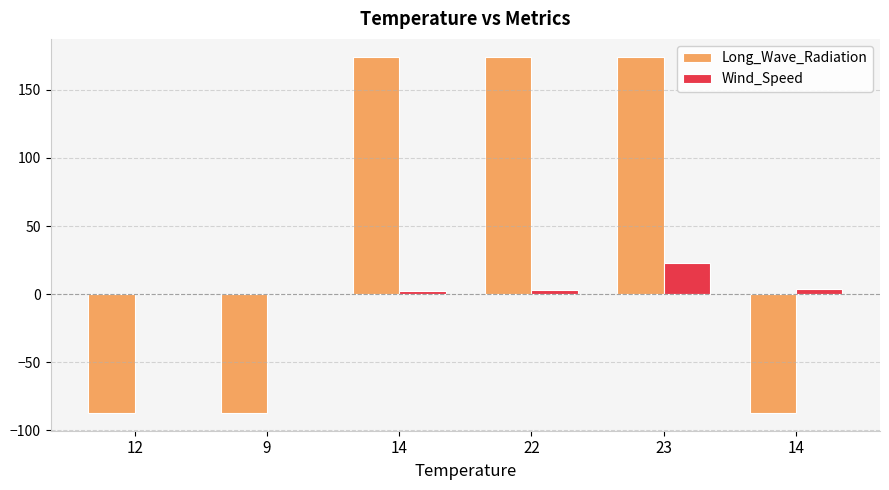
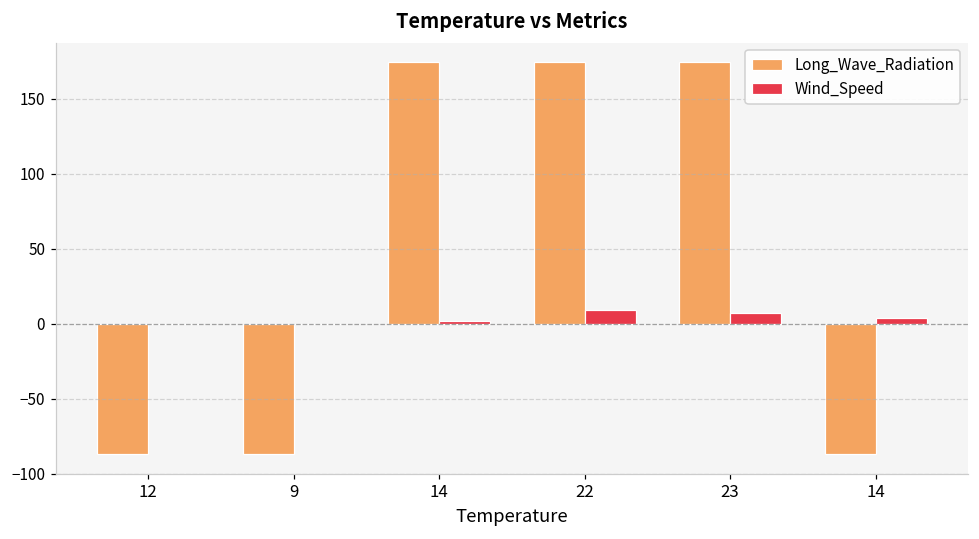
Wind_Speed, 22: 3 -> 9
Wind_Speed, 23: 23 -> 7
